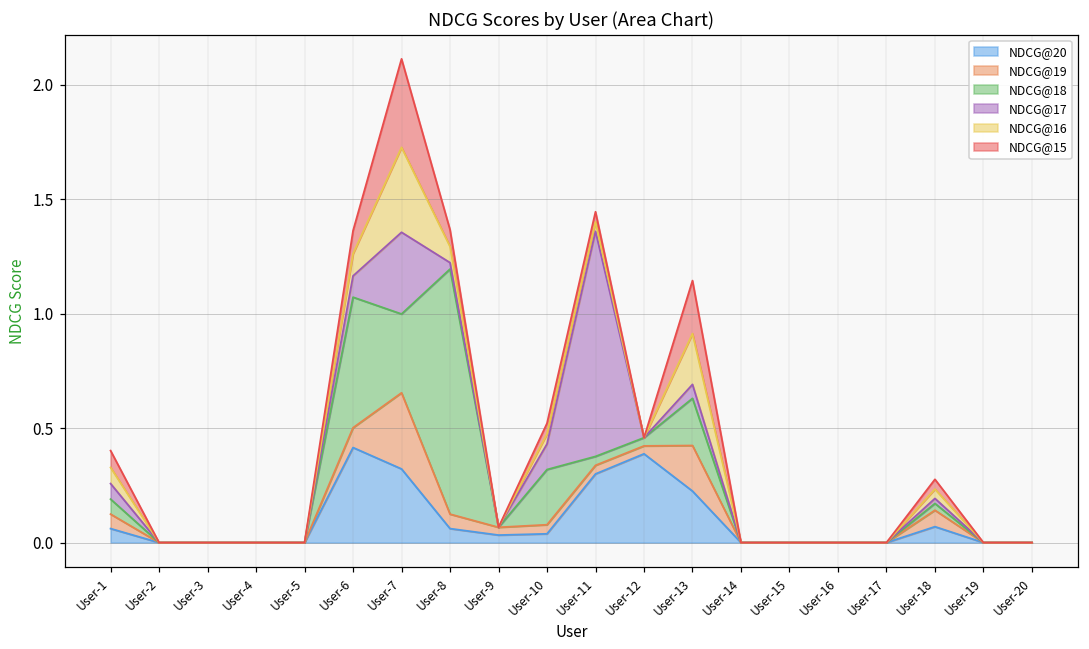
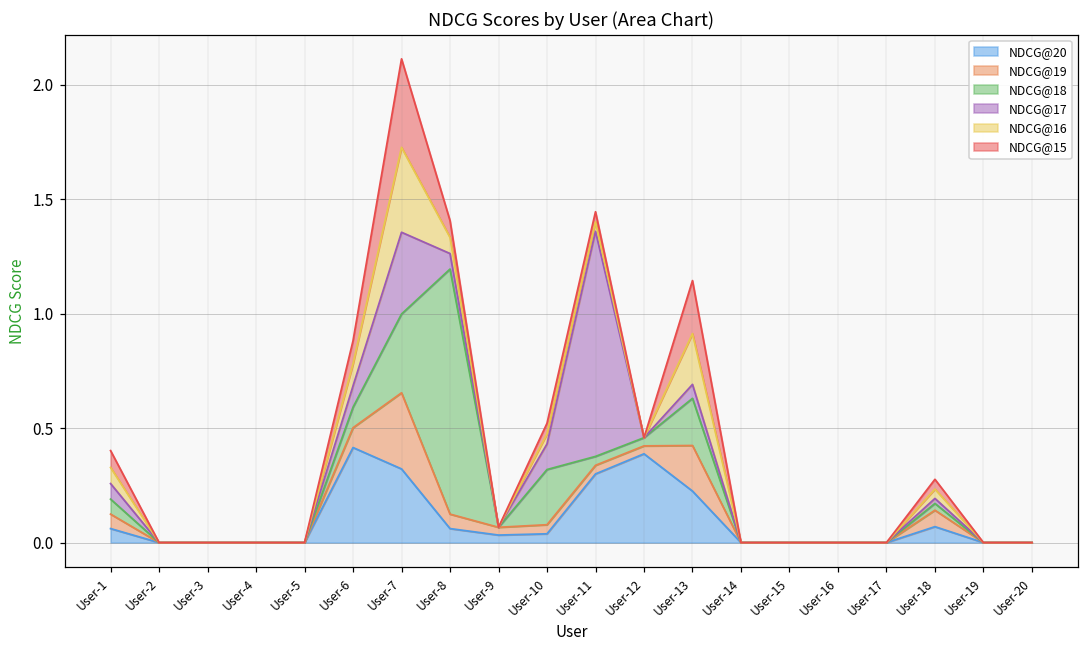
NDCG@18, User-6: 0.57 -> 0.09
NDCG@17, User-8: 0.03 -> 0.07
